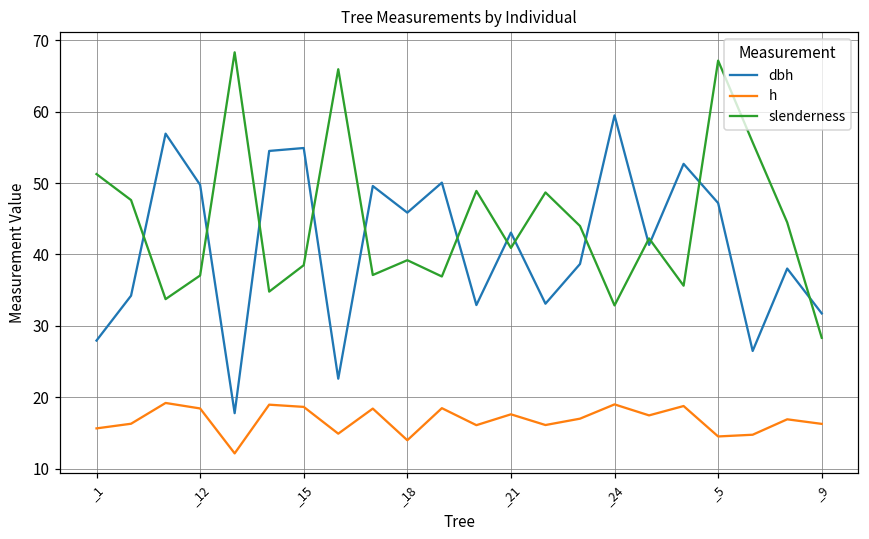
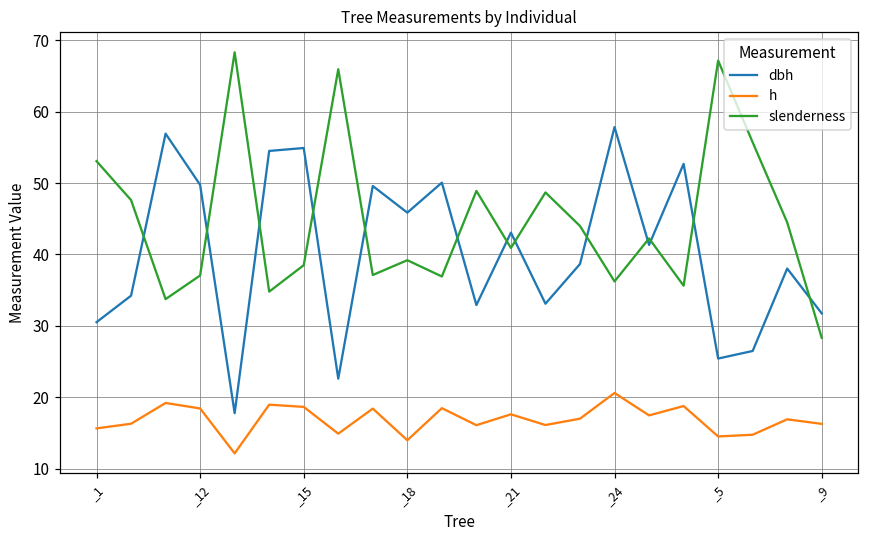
dbh, _1: 28 -> 31
slenderness, _1: 51 -> 53
dbh, _24: 59 -> 58
h, _24: 19 -> 21
slenderness, _24: 33 -> 36
dbh, _5: 47 -> 25
